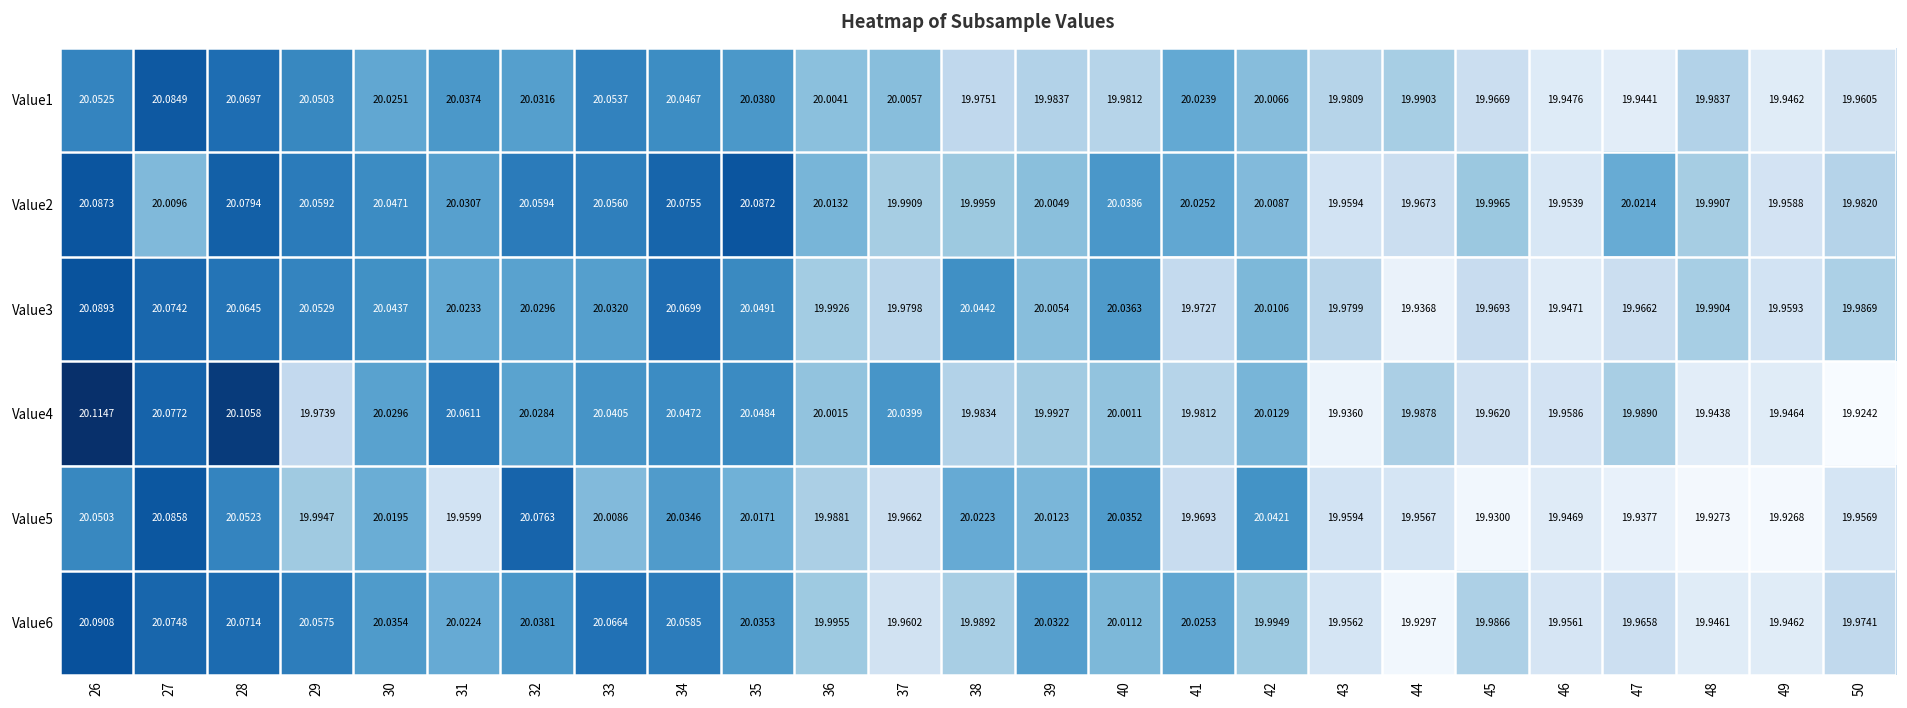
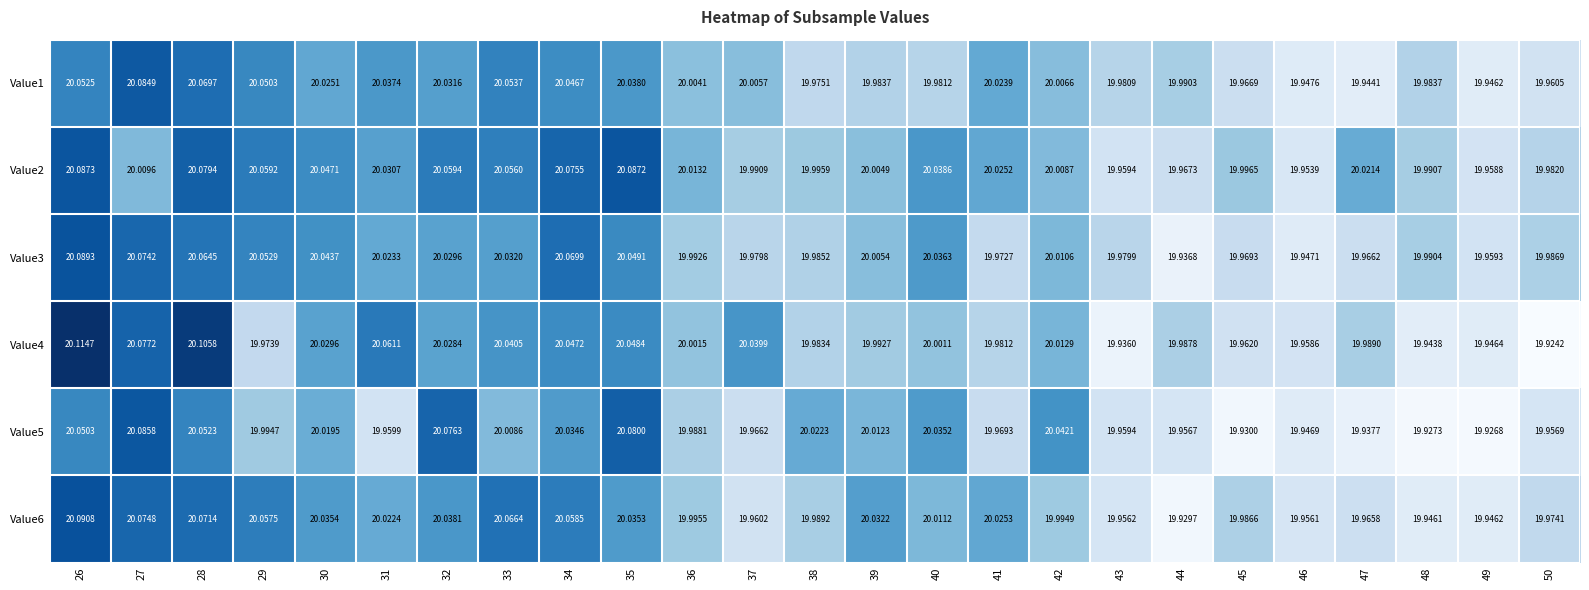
Value3, 38: 20.0442 -> 19.9852
Value5, 35: 20.0171 -> 20.0800
